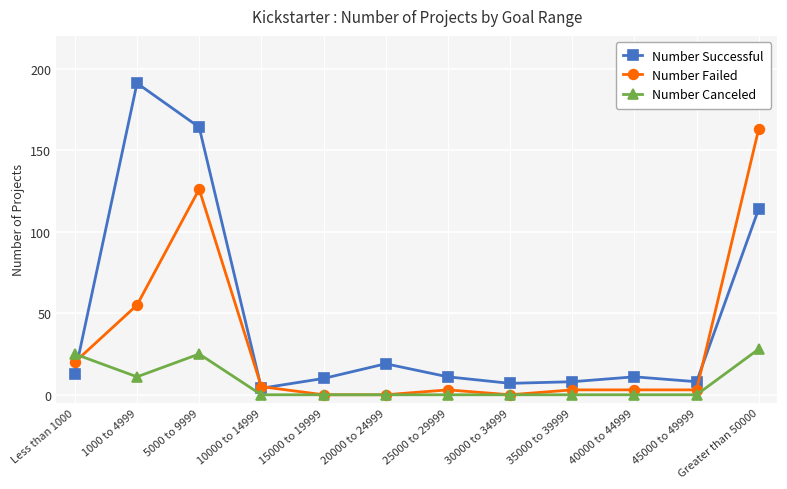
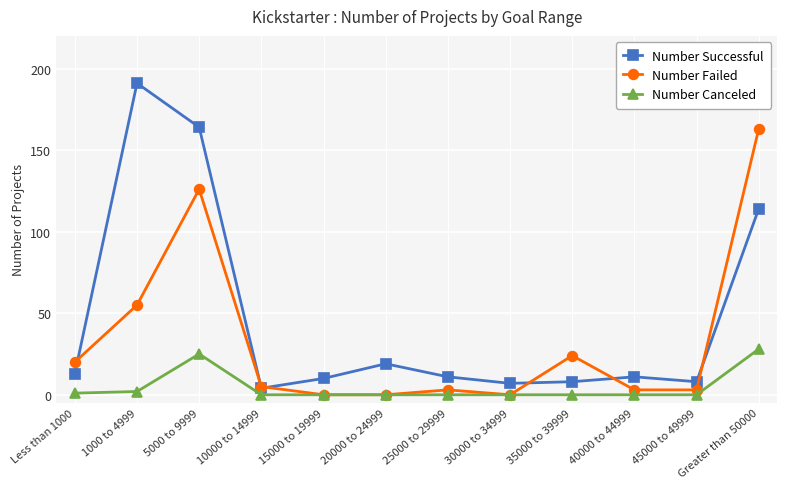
Number Canceled, Less than 1000: 25 -> 1
Number Canceled, 1000 to 4999: 11 -> 2
Number Failed, 35000 to 39999: 3 -> 24
